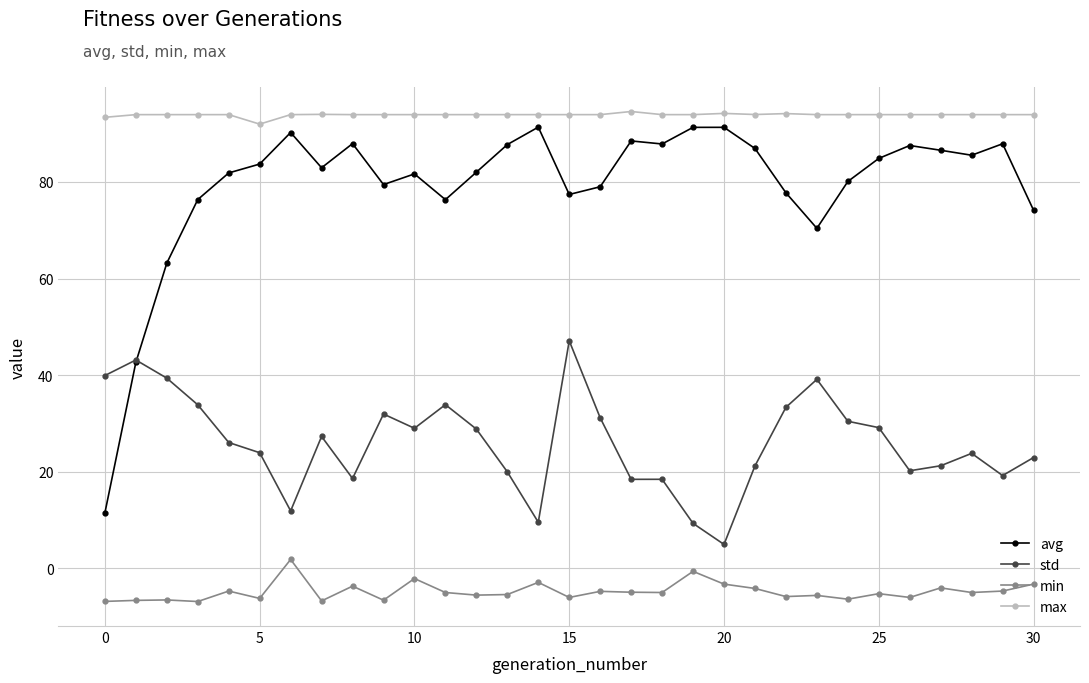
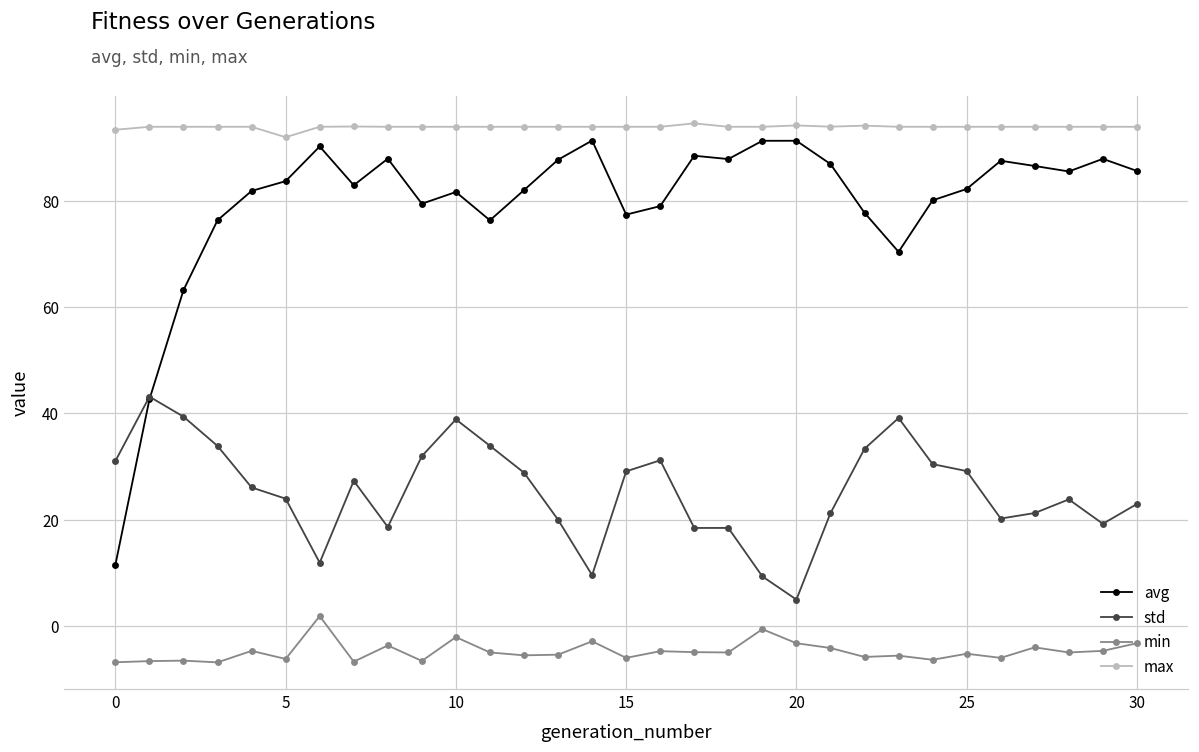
std, 0: 40 -> 31
std, 10: 29 -> 39
std, 15: 47 -> 29
avg, 25: 85 -> 82
avg, 30: 74 -> 86
